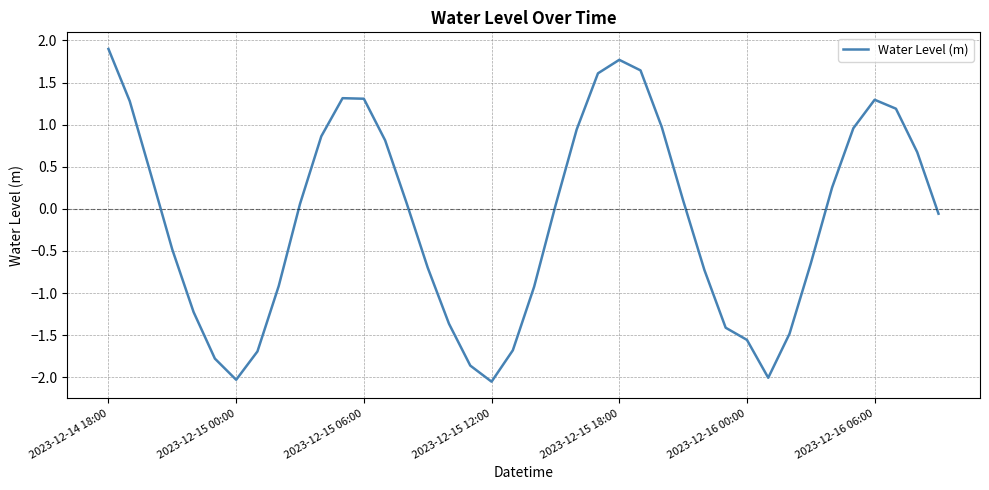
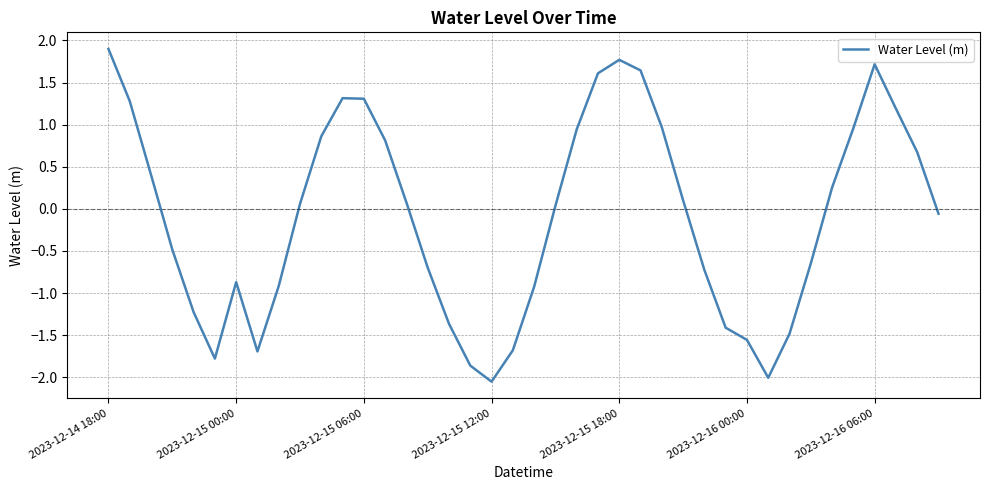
2023-12-15 00:00: -2.0 -> -0.9
2023-12-16 06:00: 1.3 -> 1.7
